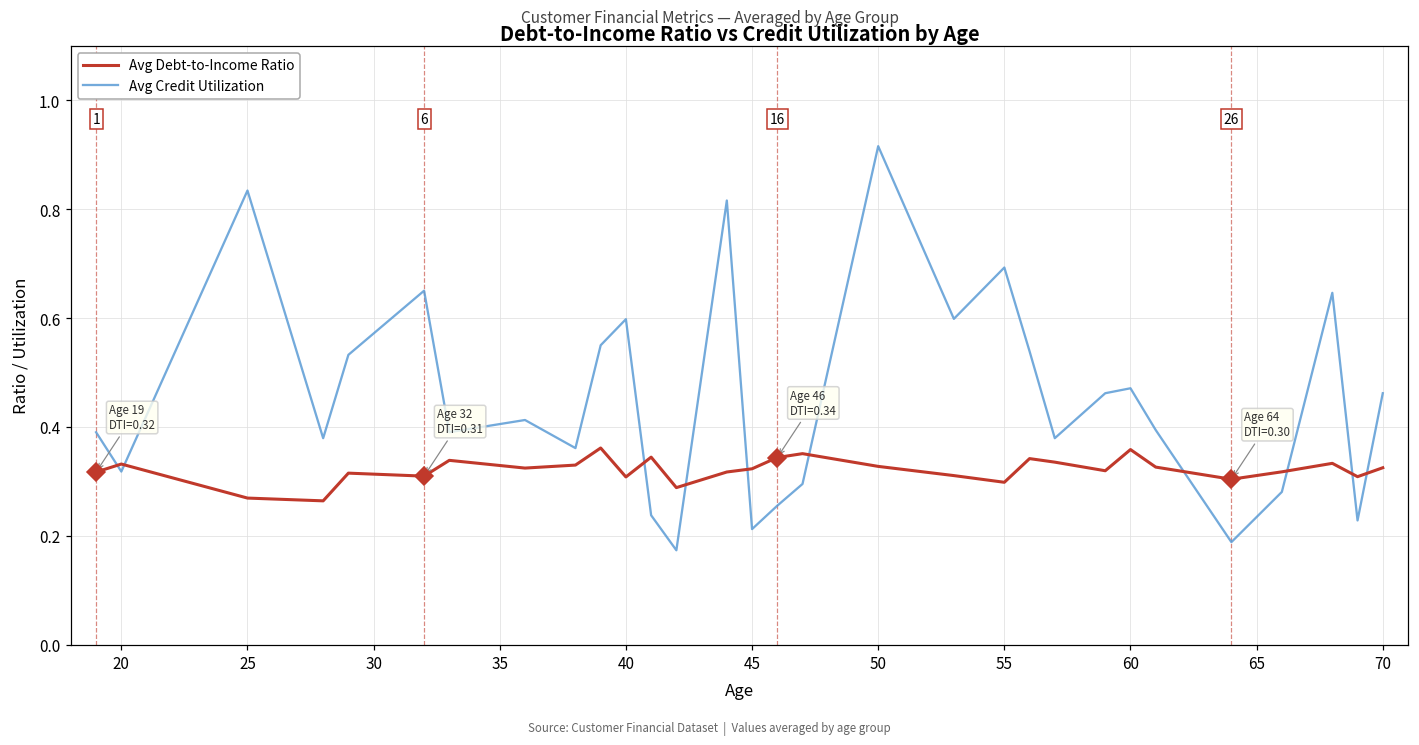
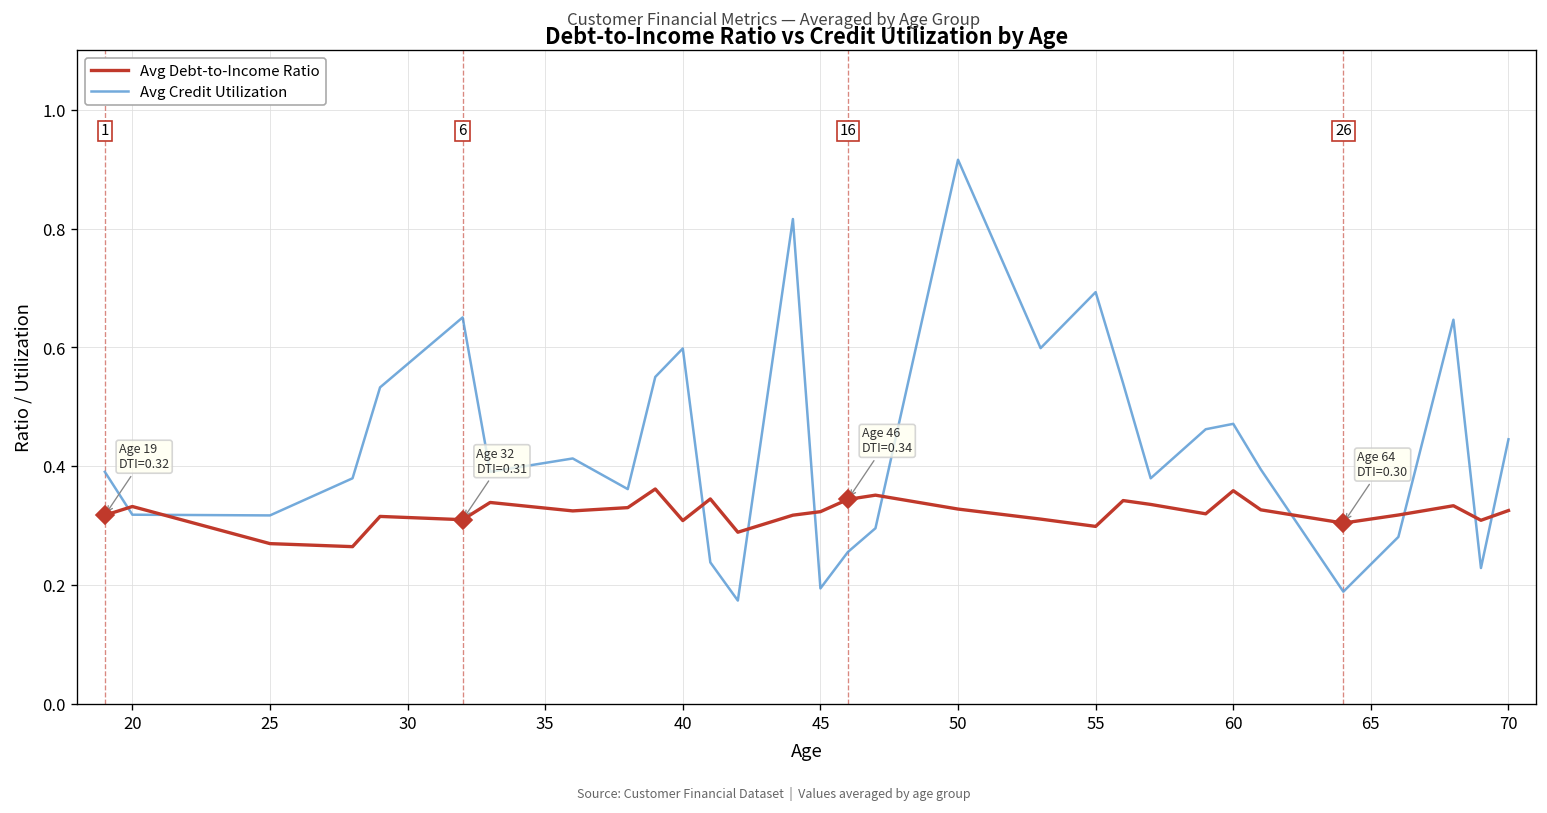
Avg Credit Utilization, 25: 0.83 -> 0.32
Avg Credit Utilization, 45: 0.21 -> 0.19
Avg Credit Utilization, 70: 0.46 -> 0.45
